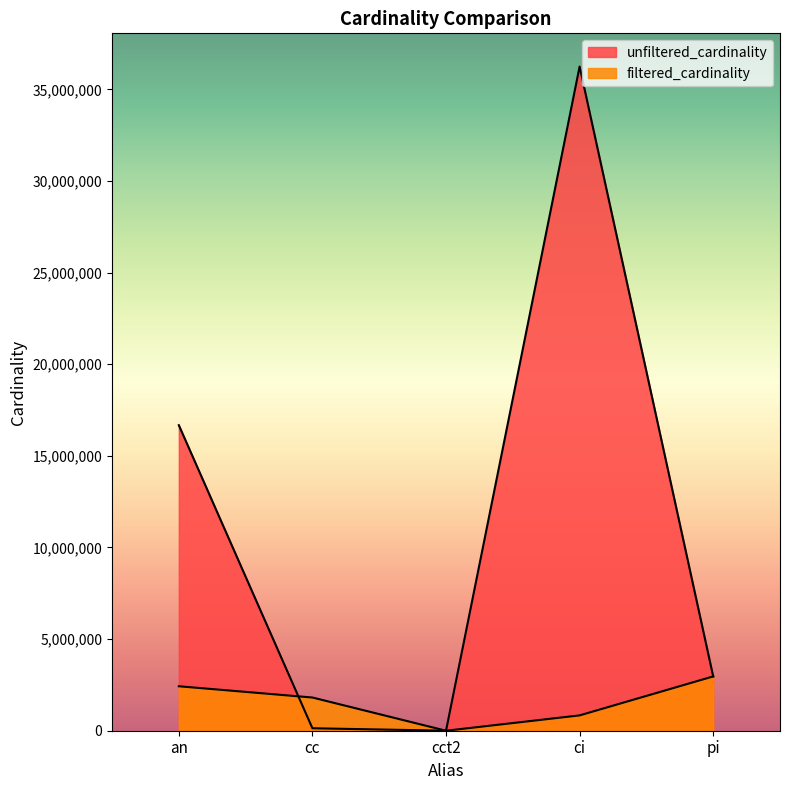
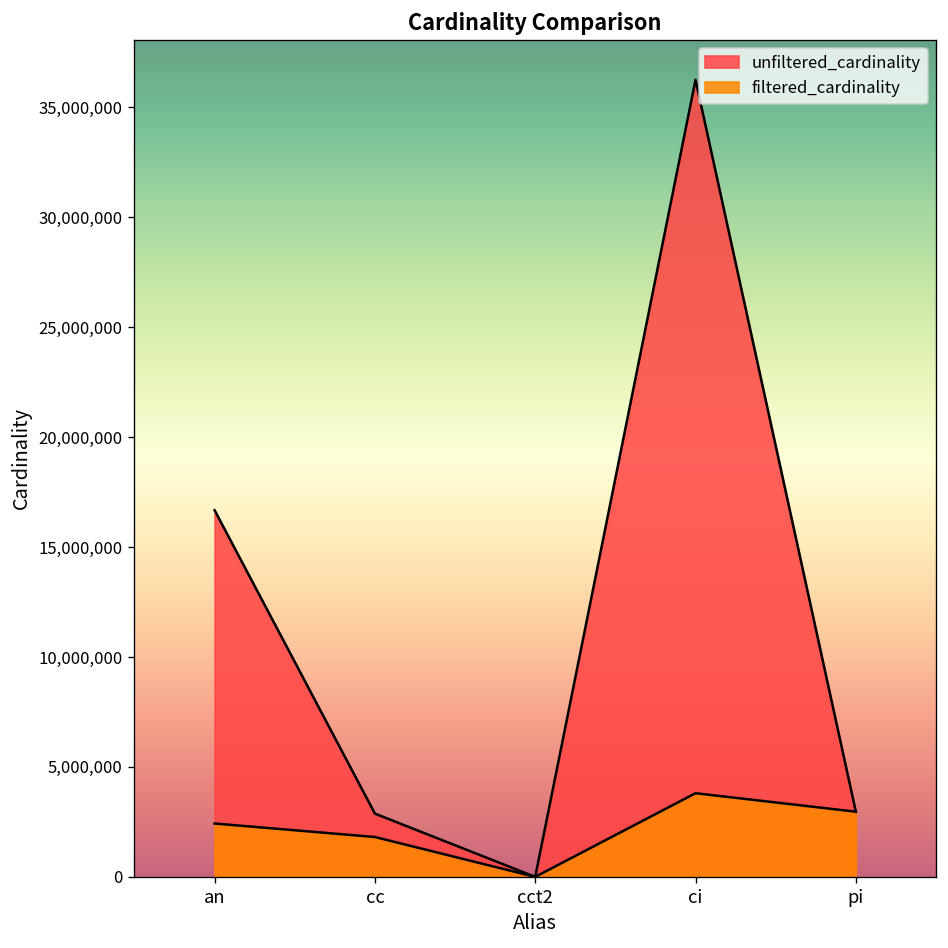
unfiltered_cardinality, cc: 100,000 -> 2,900,000
filtered_cardinality, ci: 800,000 -> 3,800,000
